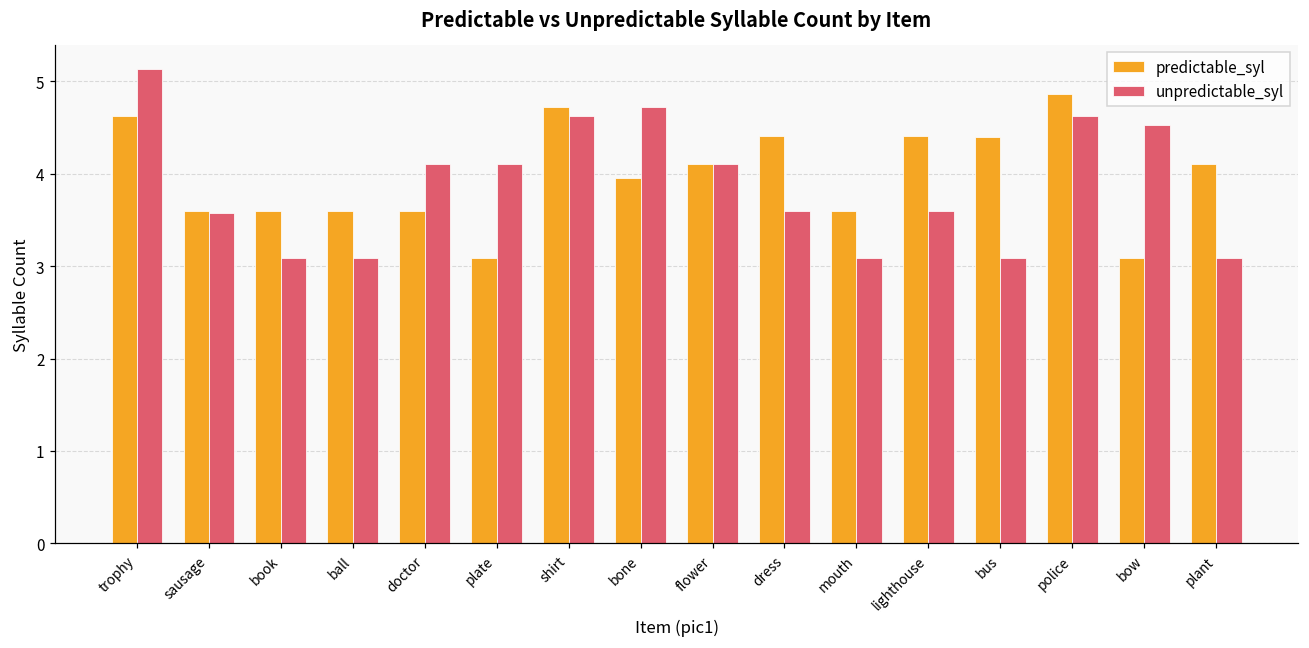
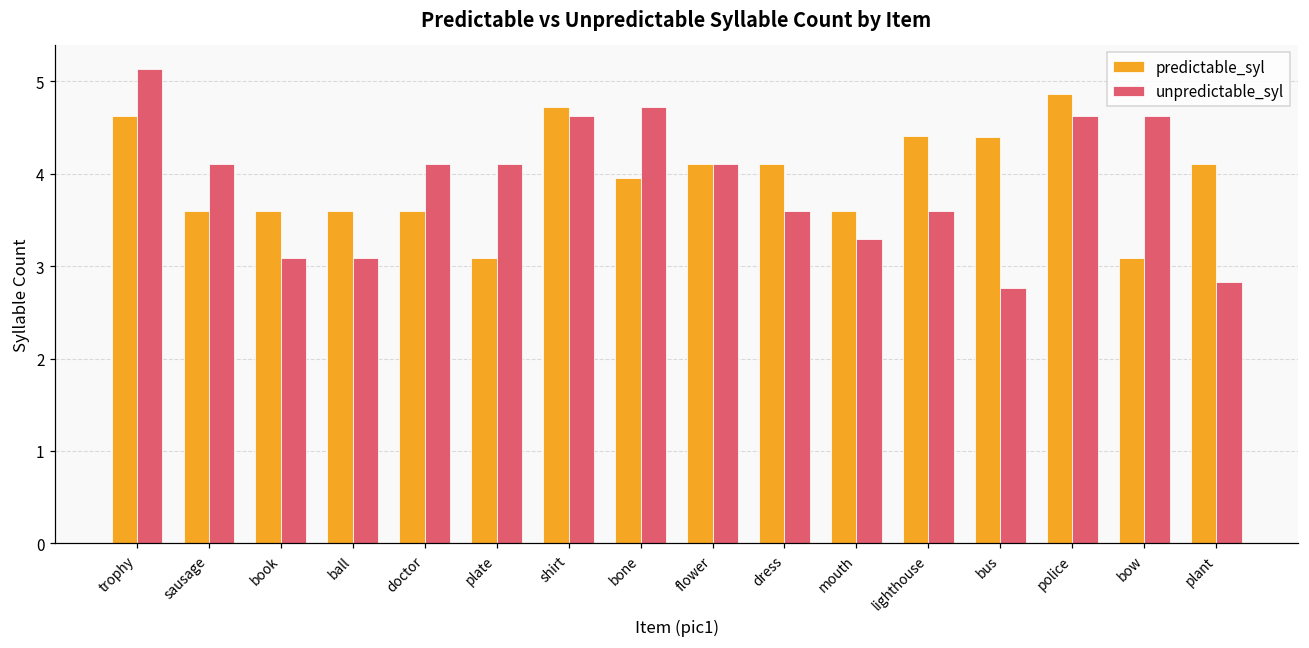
unpredictable_syl, sausage: 3.6 -> 4.1
predictable_syl, dress: 4.4 -> 4.1
unpredictable_syl, mouth: 3.1 -> 3.3
unpredictable_syl, bus: 3.1 -> 2.8
unpredictable_syl, bow: 4.5 -> 4.6
unpredictable_syl, plant: 3.1 -> 2.8
